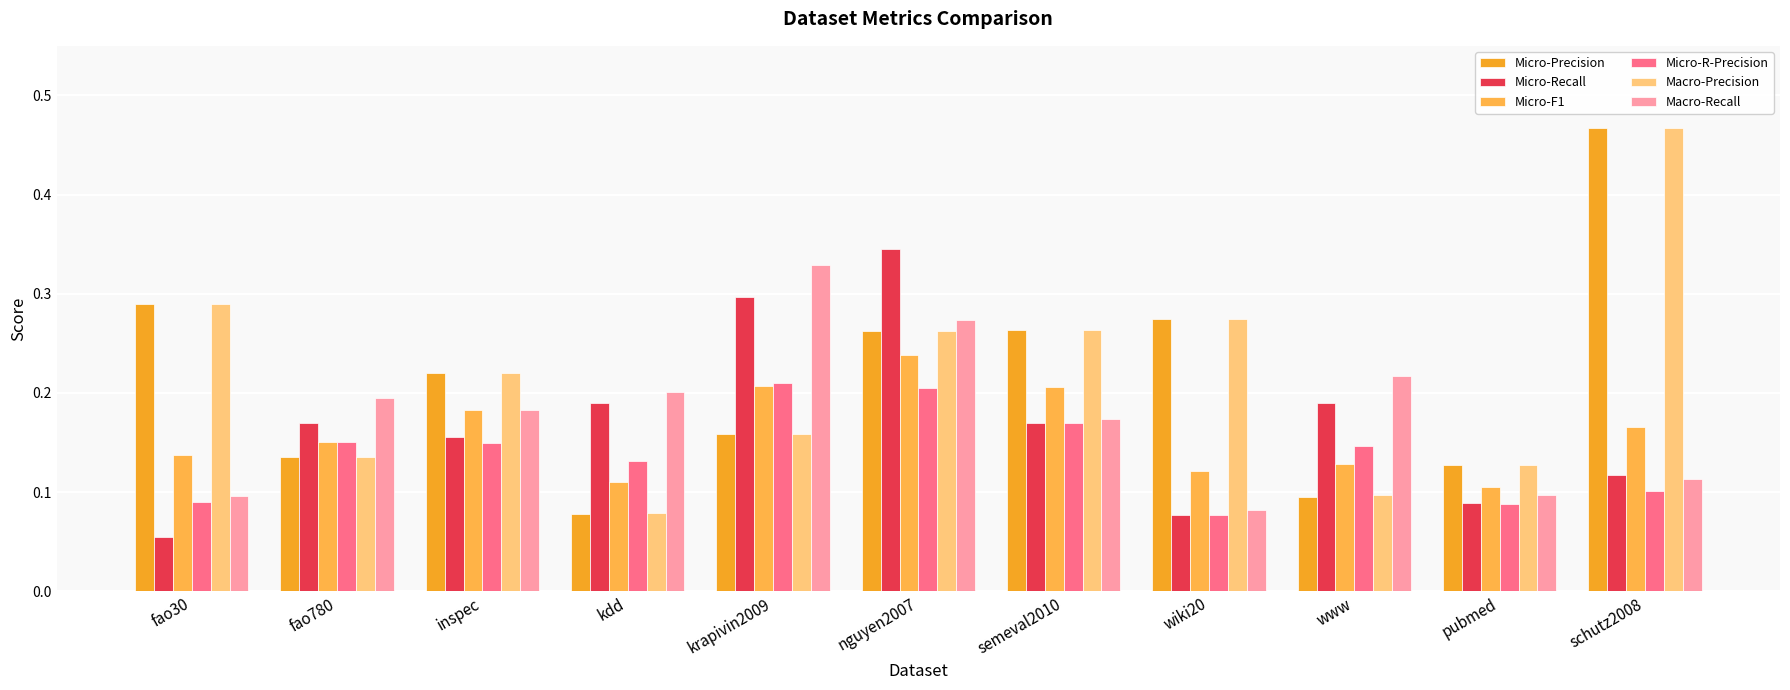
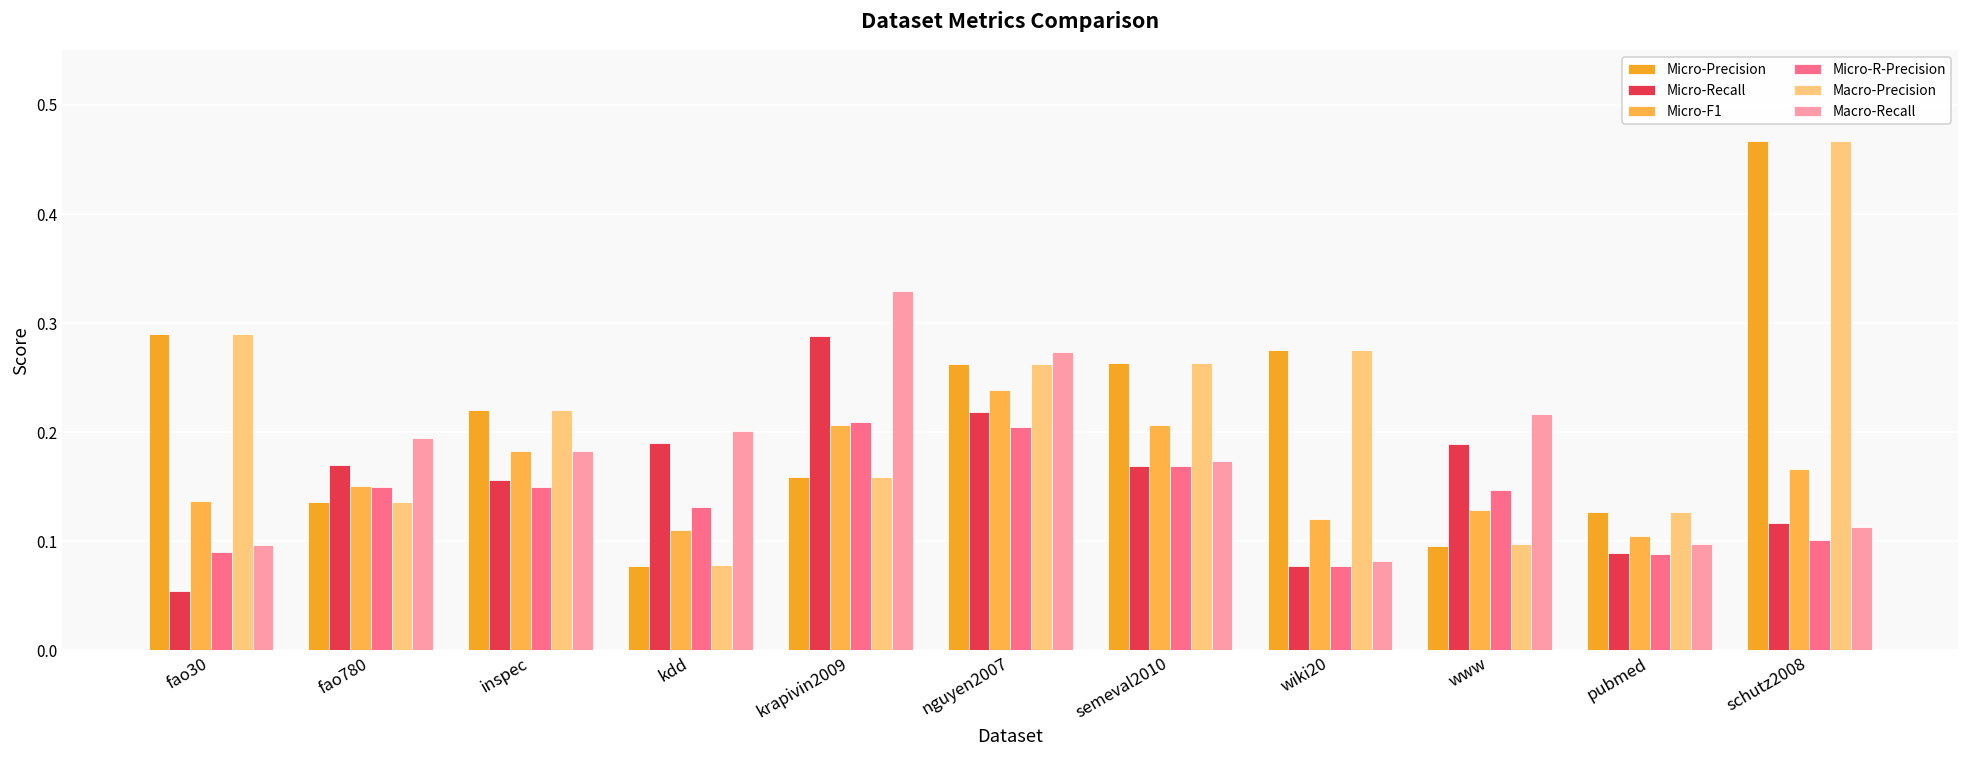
Micro-Recall, krapivin2009: 0.30 -> 0.29
Micro-Recall, nguyen2007: 0.35 -> 0.22
